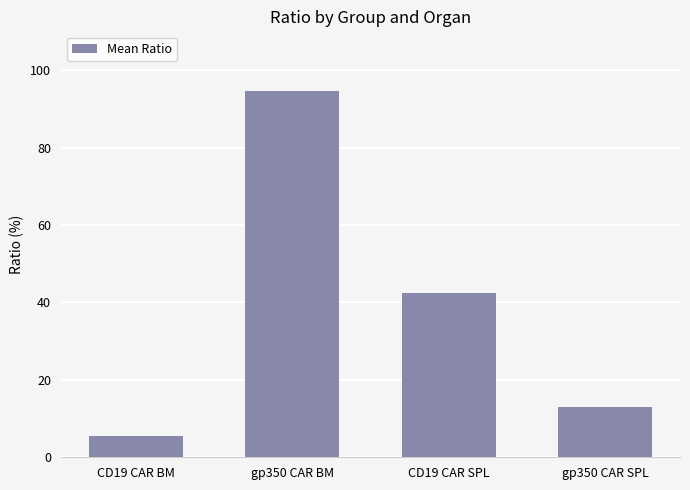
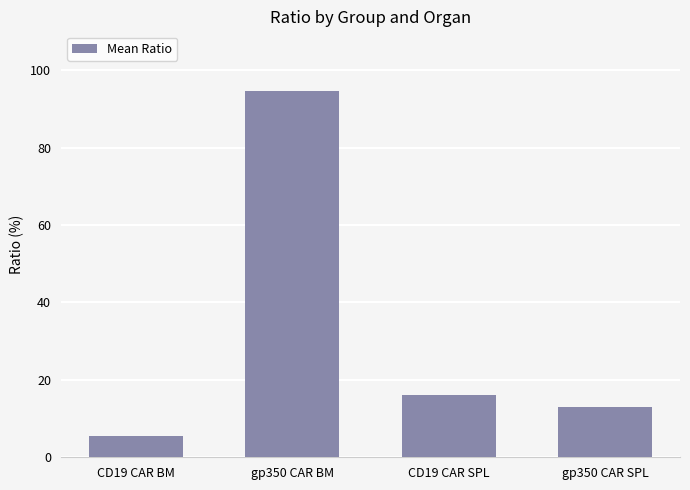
CD19 CAR SPL: 42 -> 16
